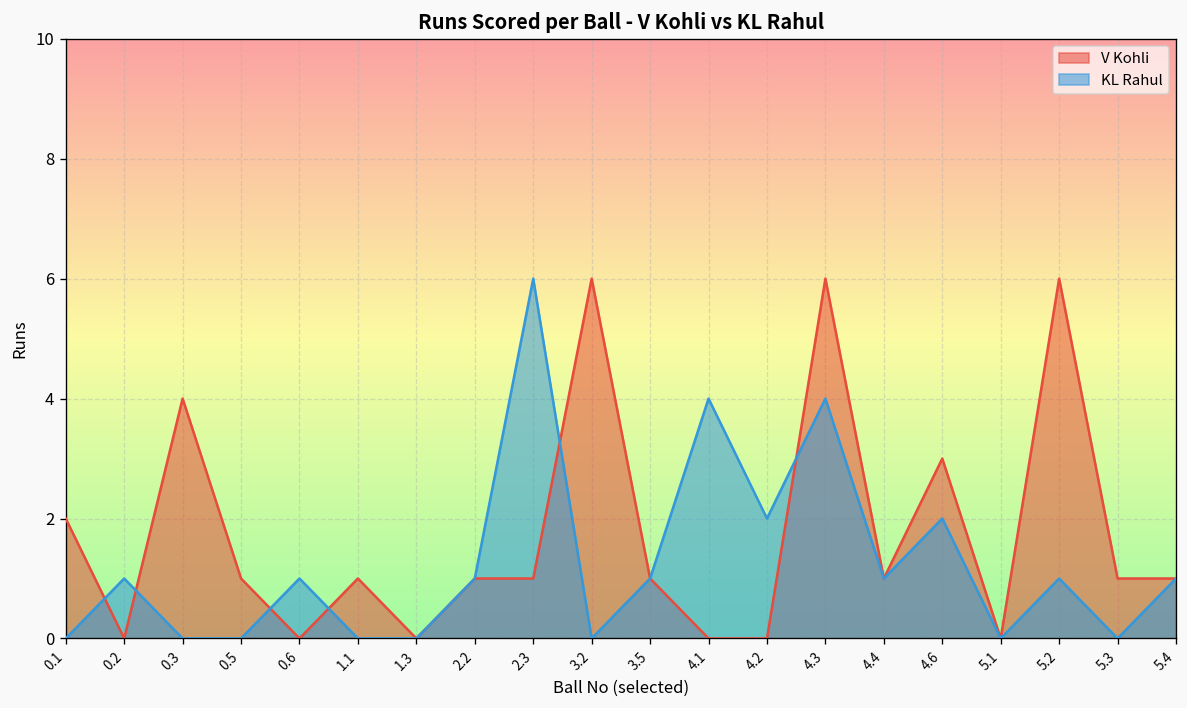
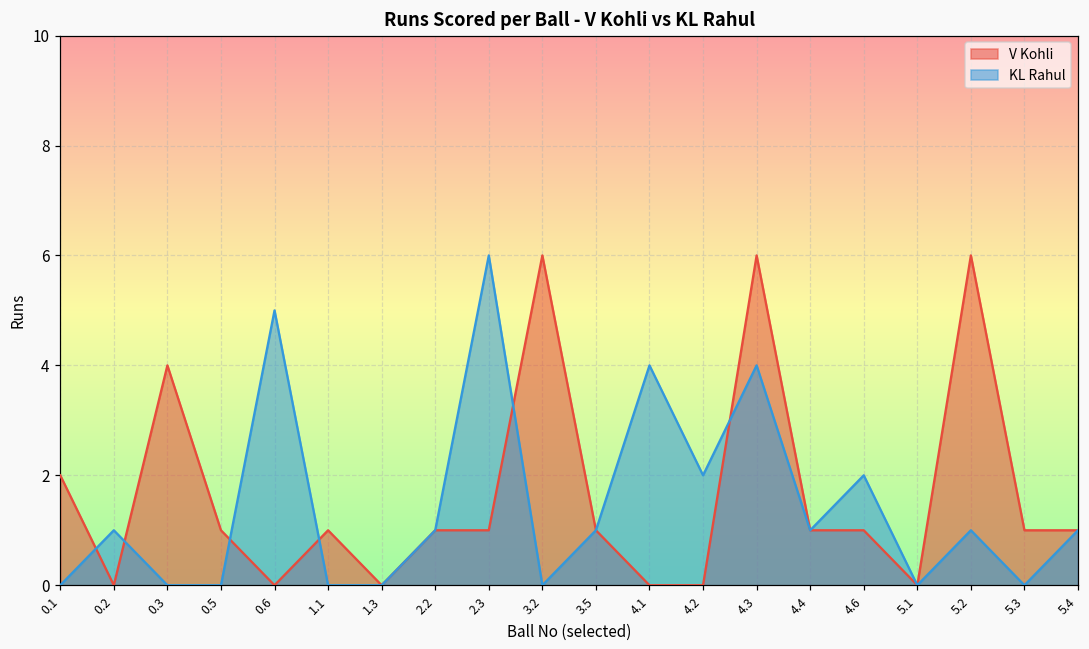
KL Rahul, 0.6: 1 -> 5
V Kohli, 4.6: 3 -> 1
